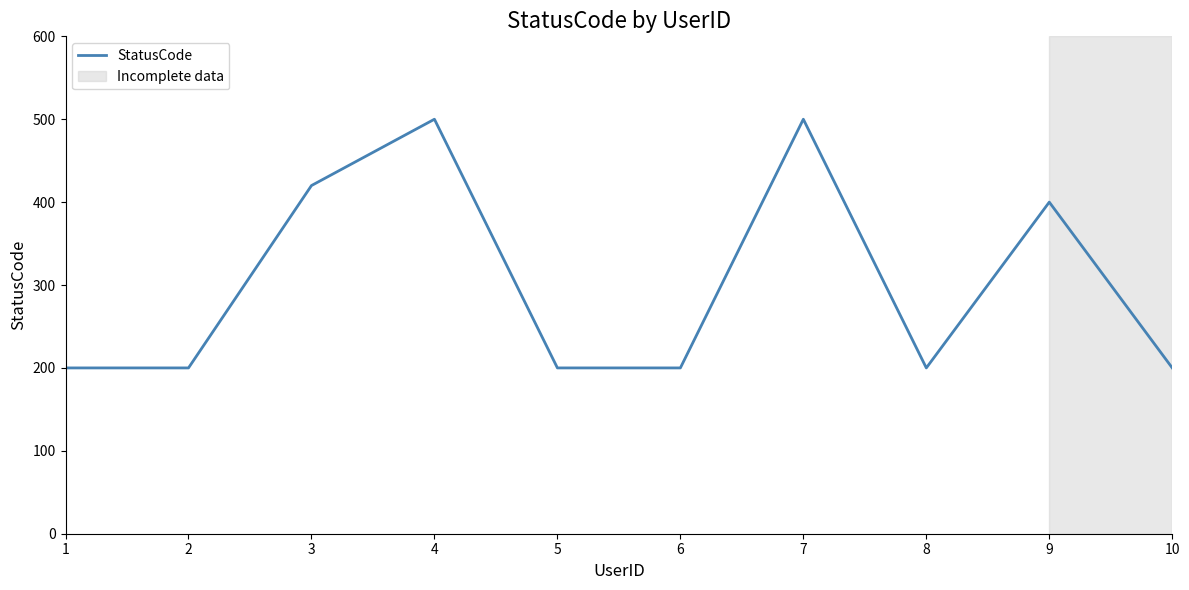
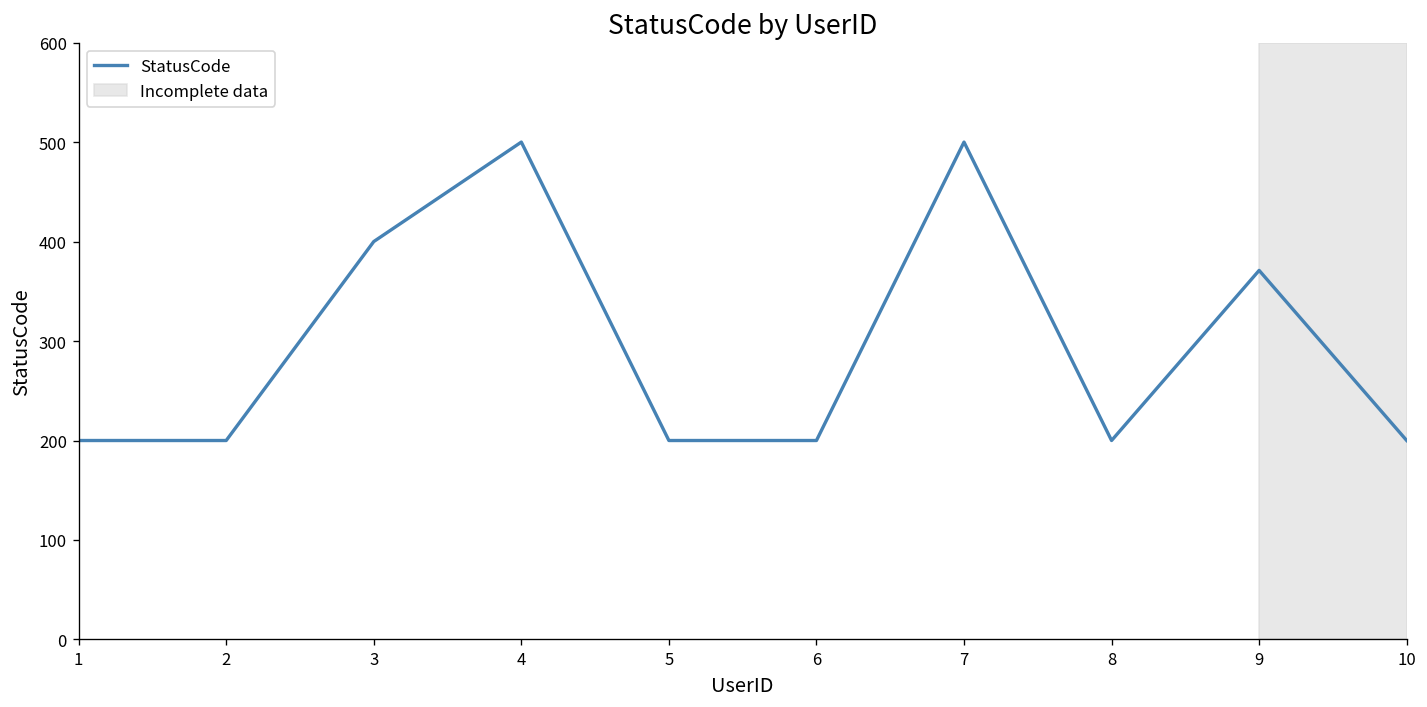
3: 420 -> 400
9: 400 -> 370
